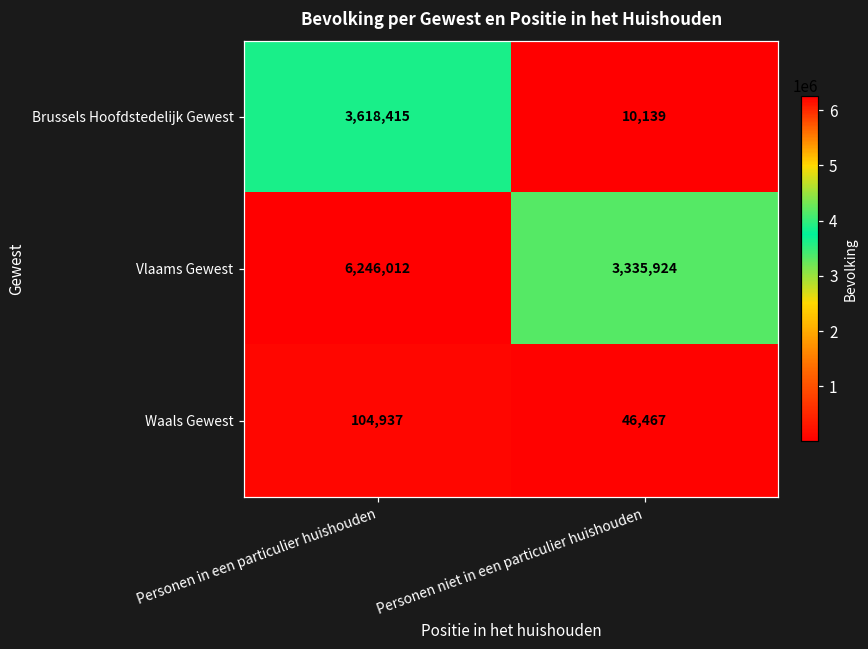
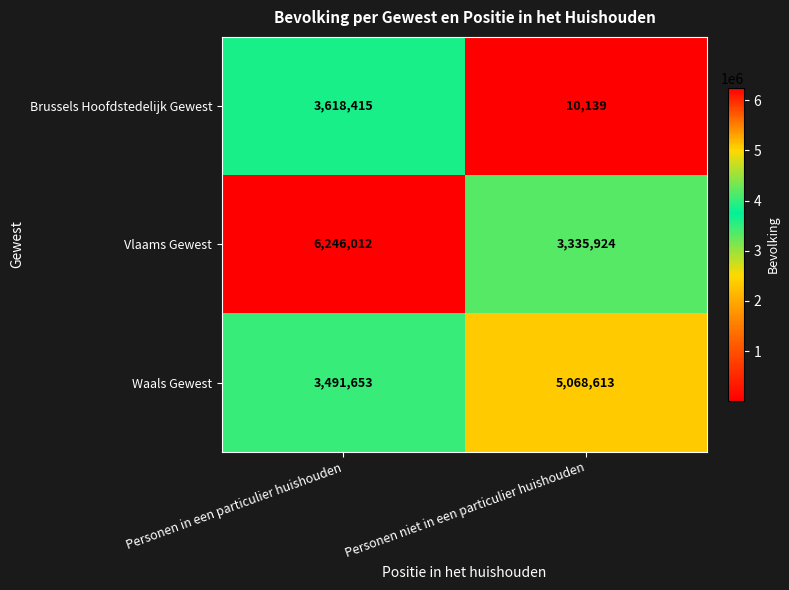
Waals Gewest, Personen in een particulier huishouden: 104,937 -> 3,491,653
Waals Gewest, Personen niet in een particulier huishouden: 46,467 -> 5,068,613
